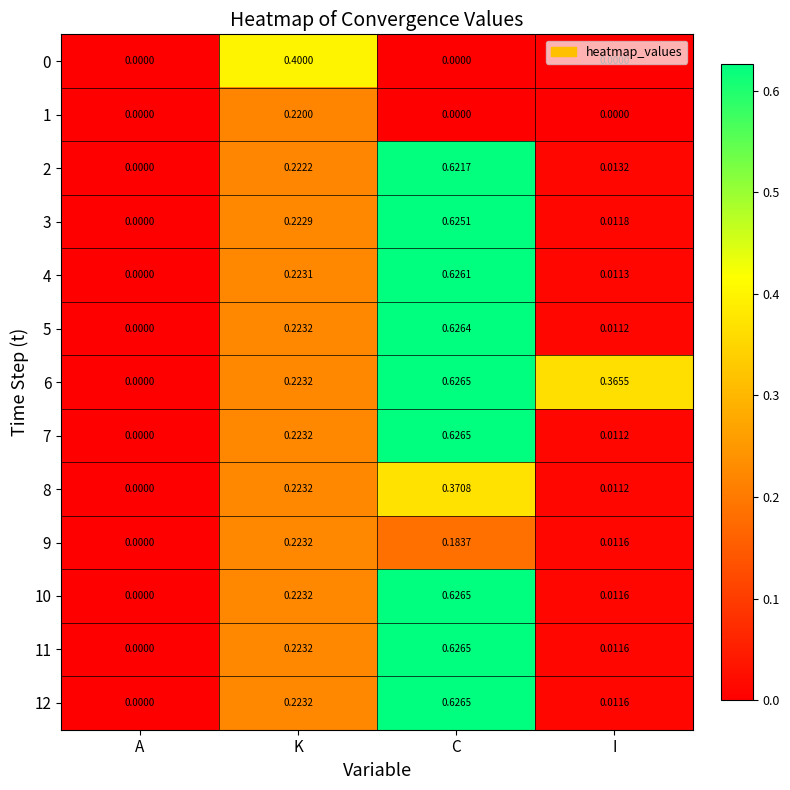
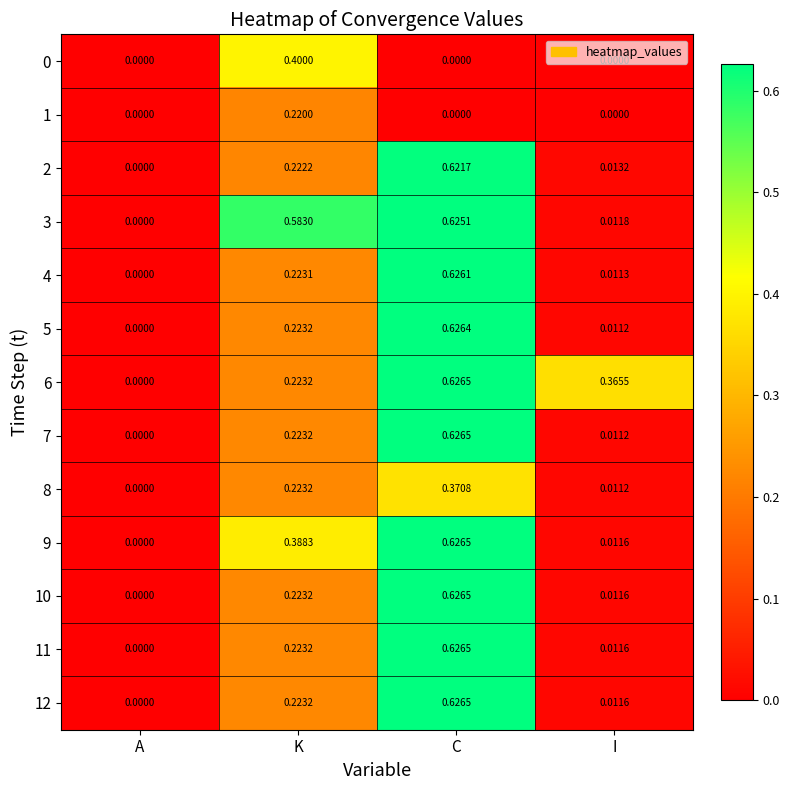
3, K: 0.2229 -> 0.5830
9, K: 0.2232 -> 0.3883
9, C: 0.1837 -> 0.6265
